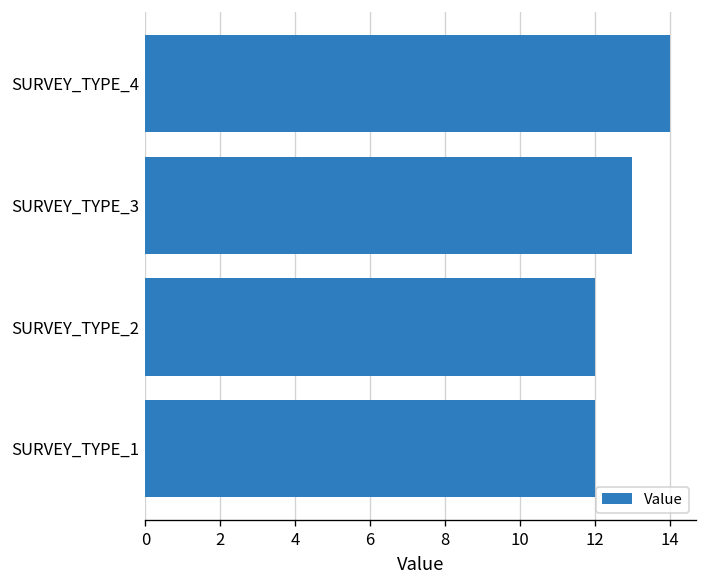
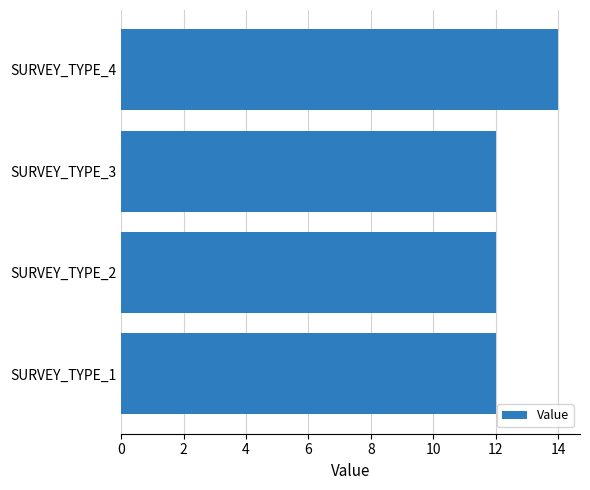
SURVEY_TYPE_3: 13 -> 12
